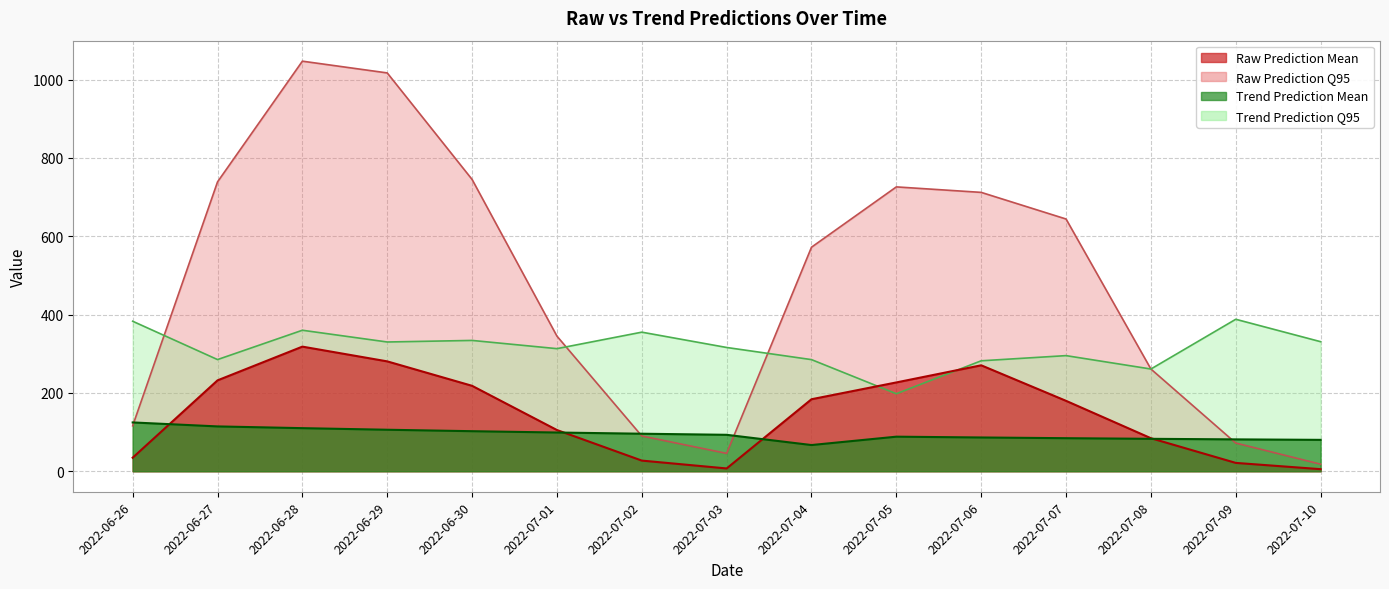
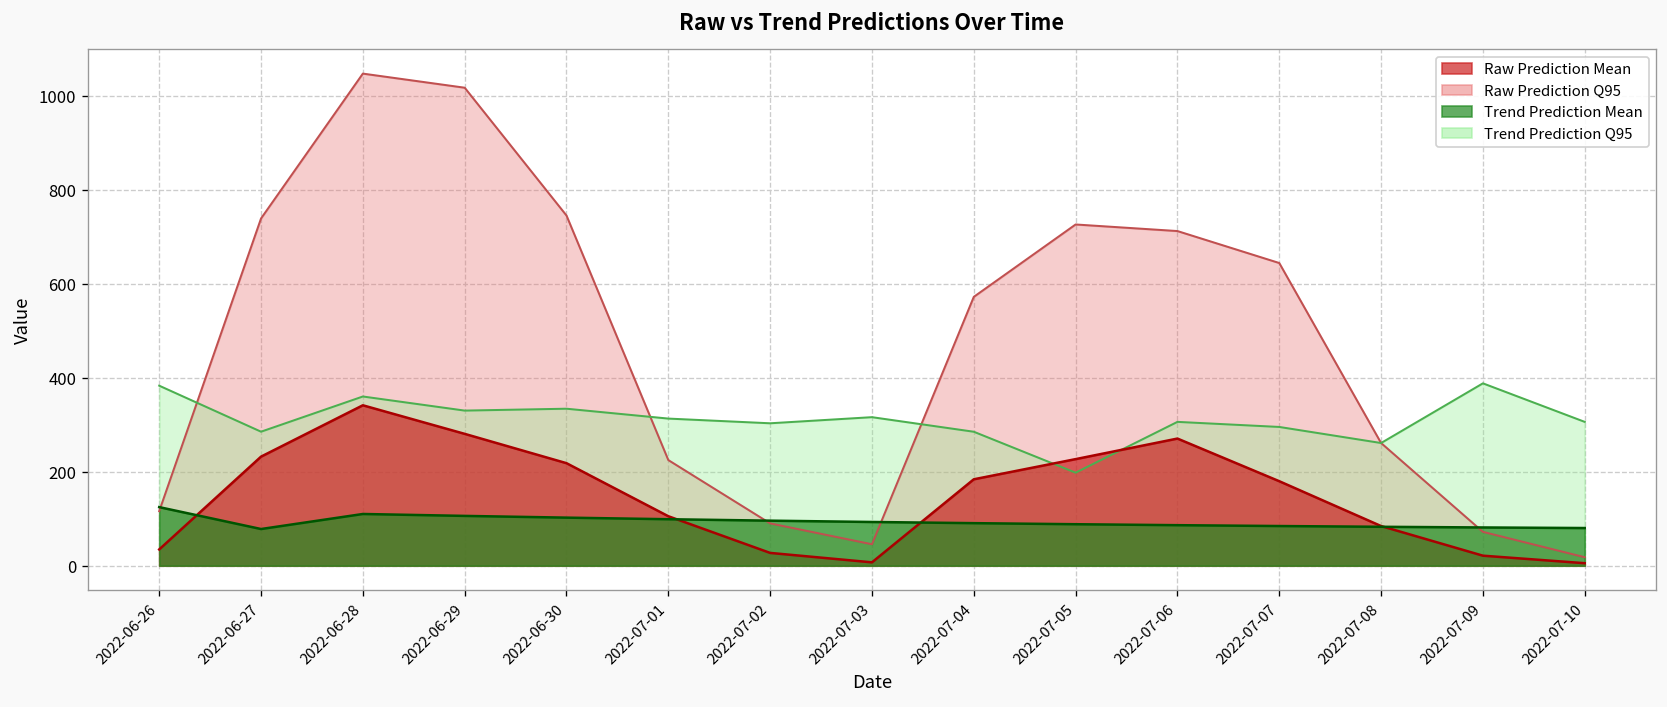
Trend Prediction Mean, 2022-06-27: 110 -> 80
Raw Prediction Mean, 2022-06-28: 320 -> 340
Raw Prediction Q95, 2022-07-01: 350 -> 220
Trend Prediction Q95, 2022-07-02: 360 -> 300
Trend Prediction Mean, 2022-07-04: 70 -> 90
Trend Prediction Q95, 2022-07-06: 280 -> 310
Trend Prediction Q95, 2022-07-10: 330 -> 310
